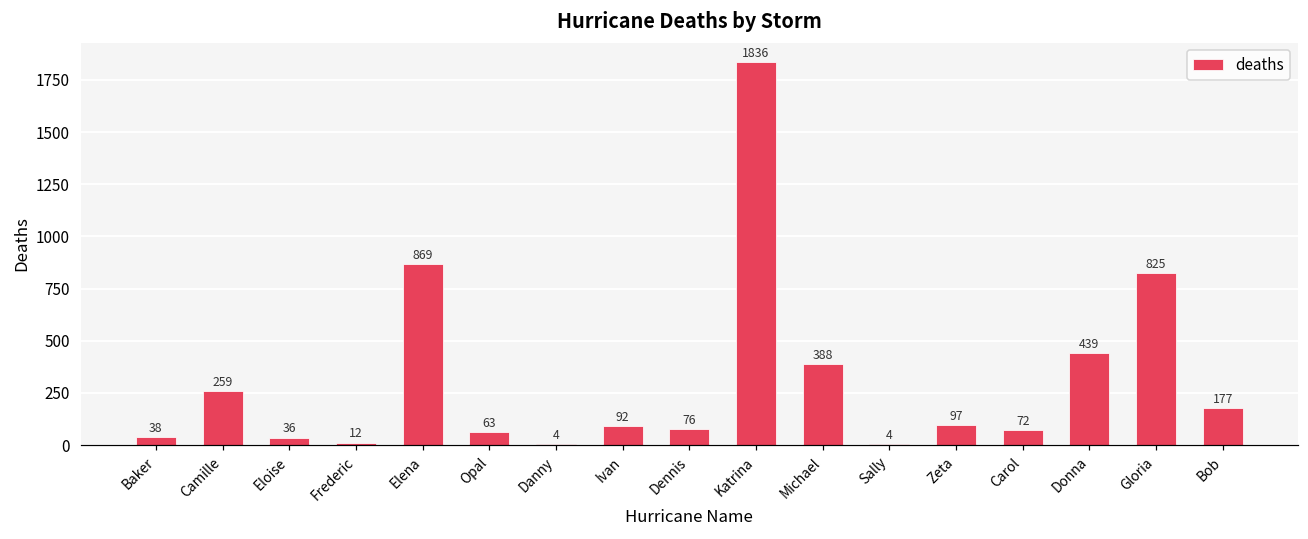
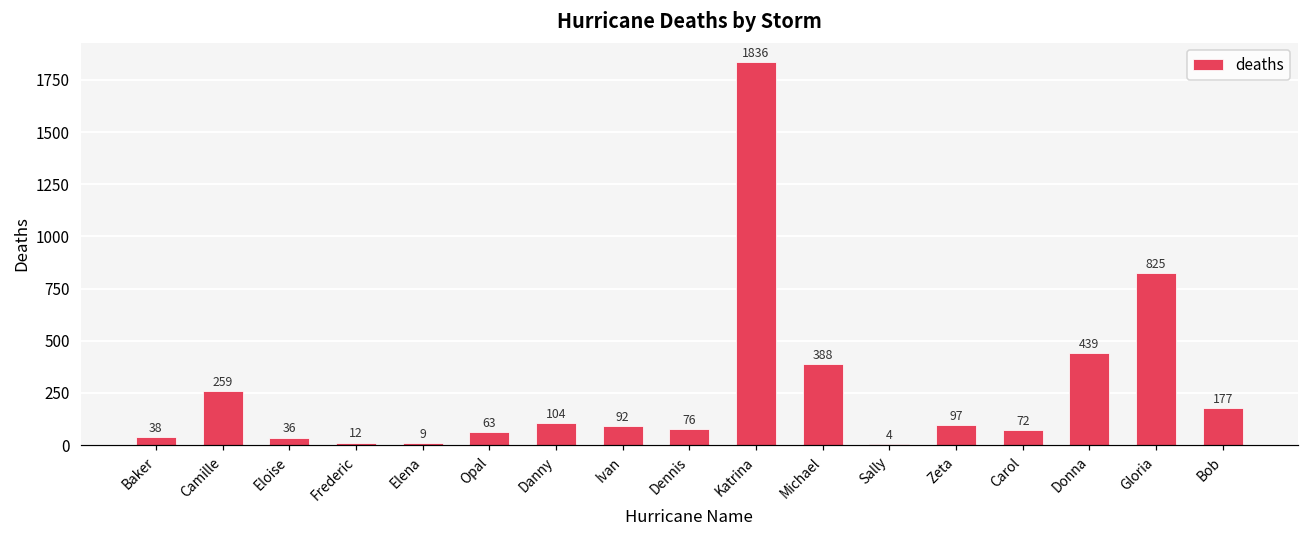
Elena: 869 -> 9
Danny: 4 -> 104
